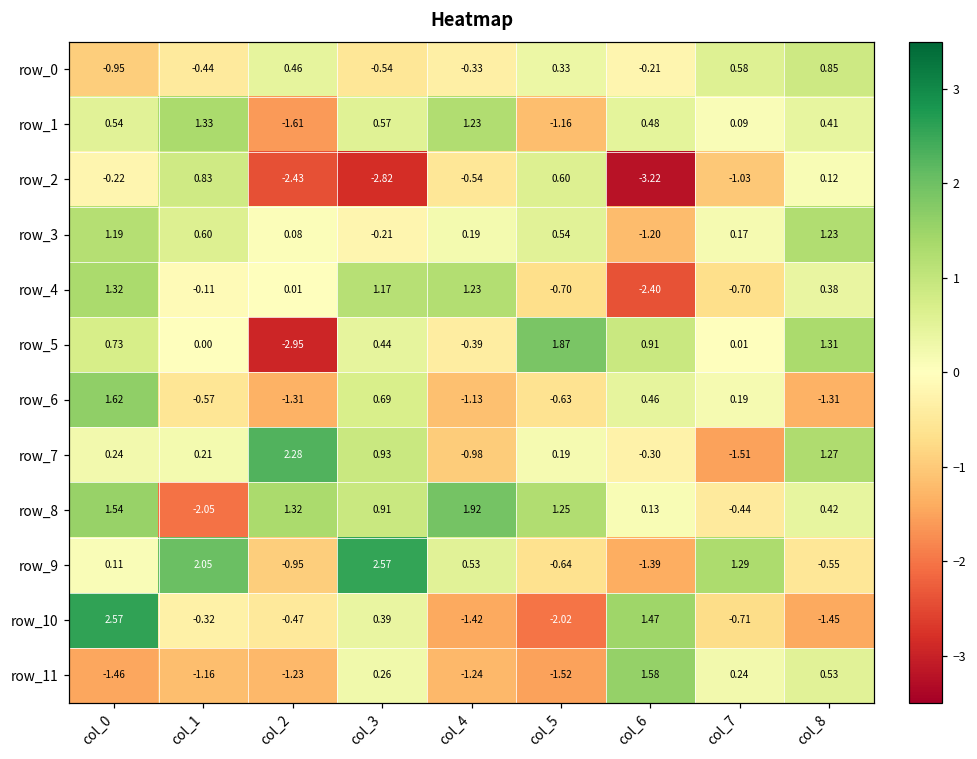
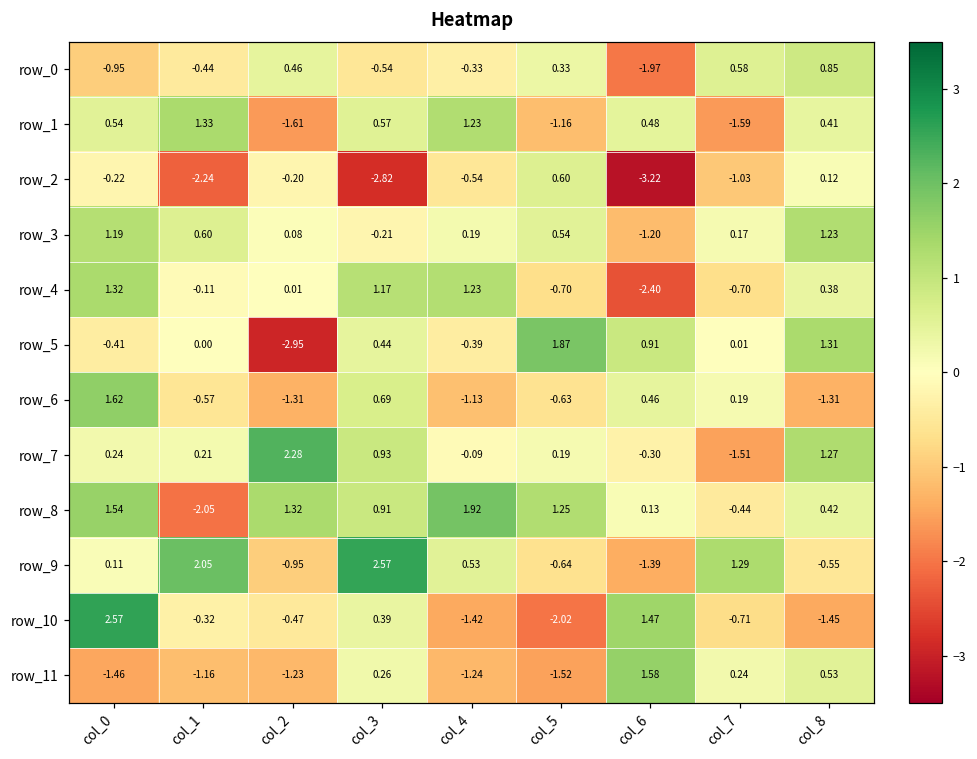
row_0, col_6: -0.21 -> -1.97
row_1, col_7: 0.09 -> -1.59
row_2, col_1: 0.83 -> -2.24
row_2, col_2: -2.43 -> -0.20
row_5, col_0: 0.73 -> -0.41
row_7, col_4: -0.98 -> -0.09
